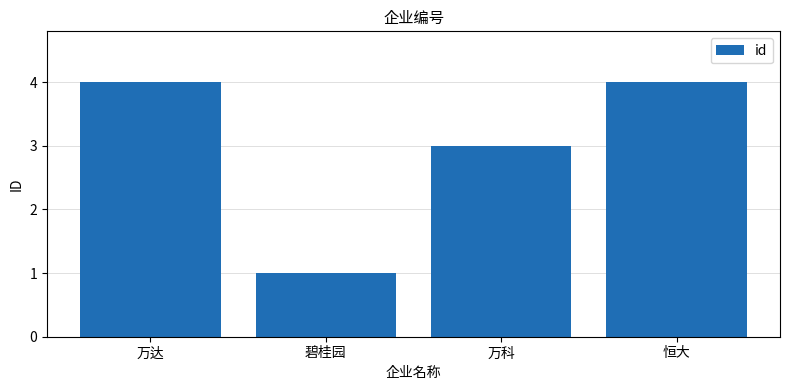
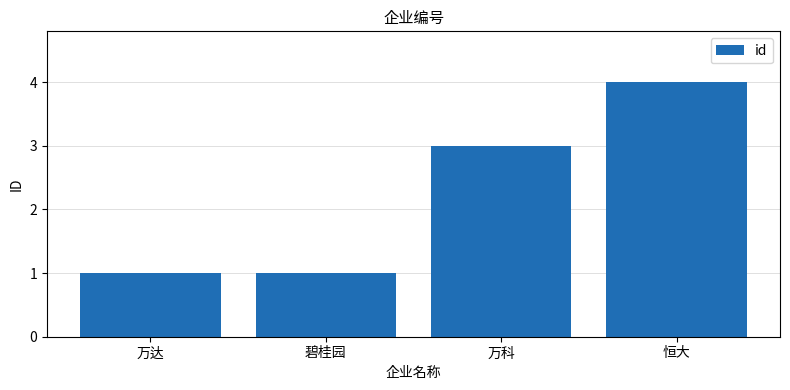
万达: 4 -> 1
